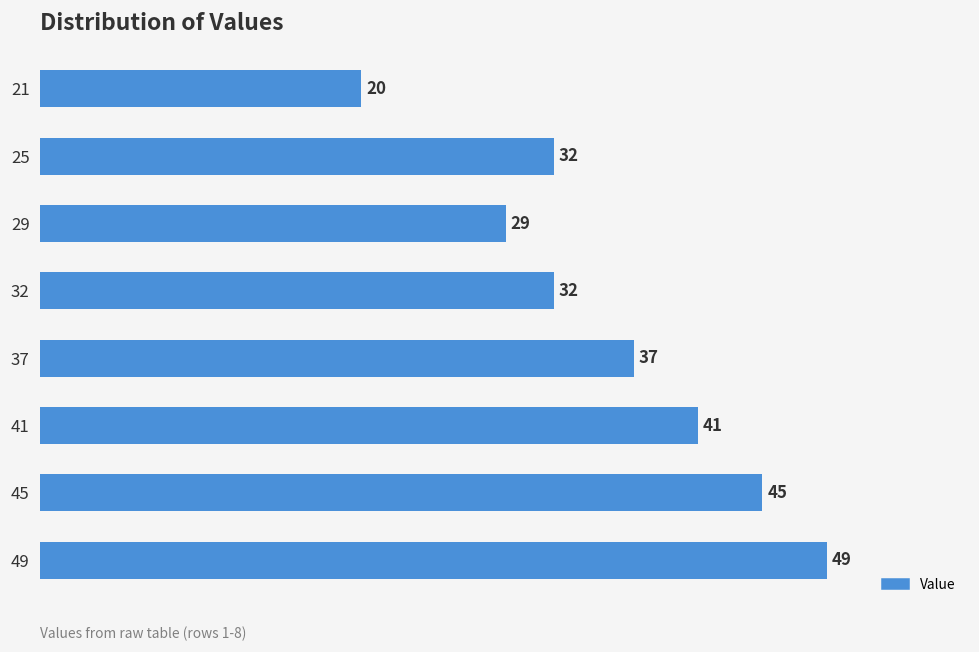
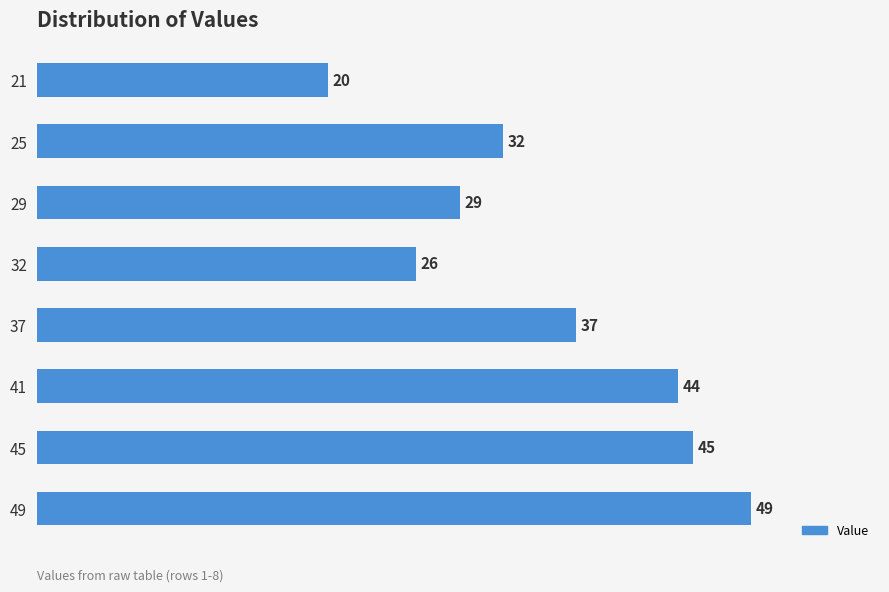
32: 32 -> 26
41: 41 -> 44
